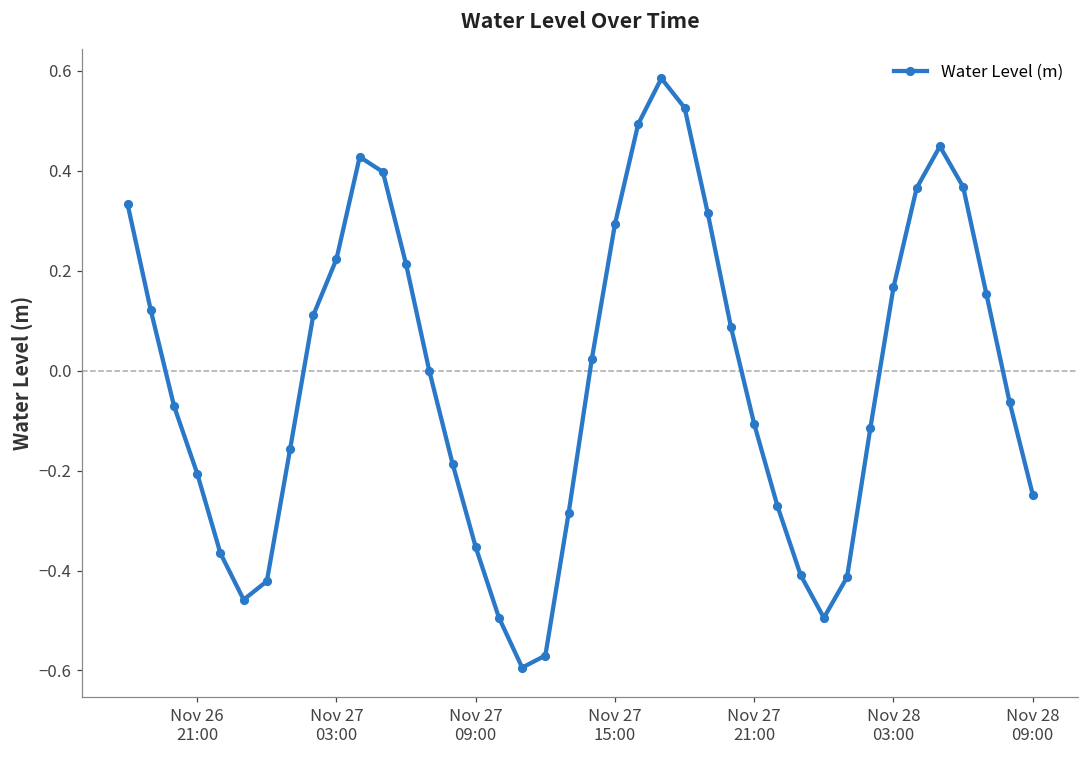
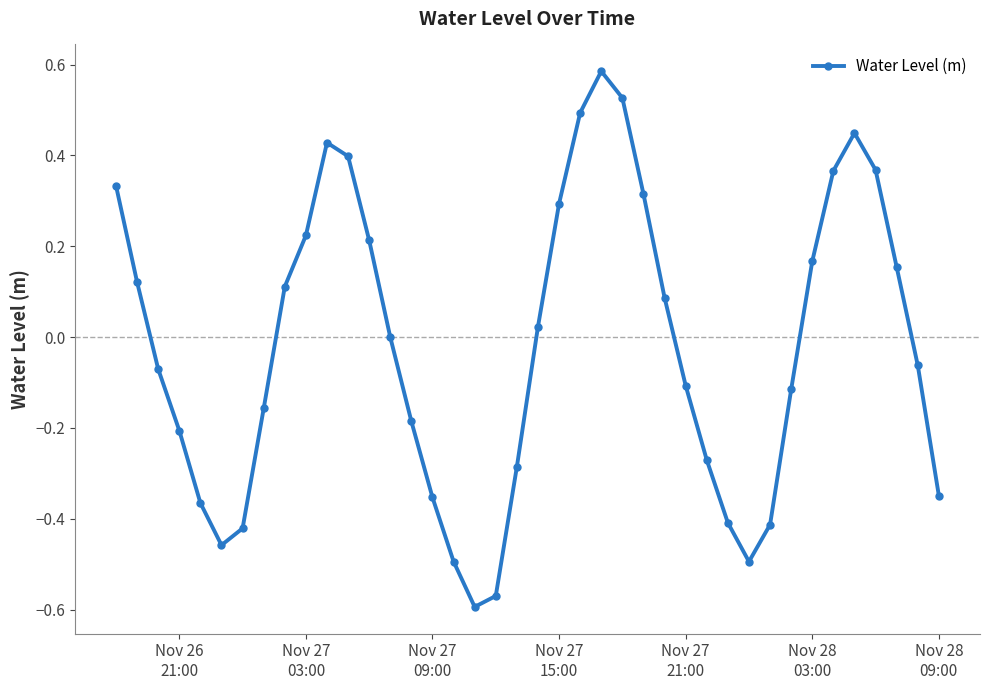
Nov 28 09:00: -0.25 -> -0.35
